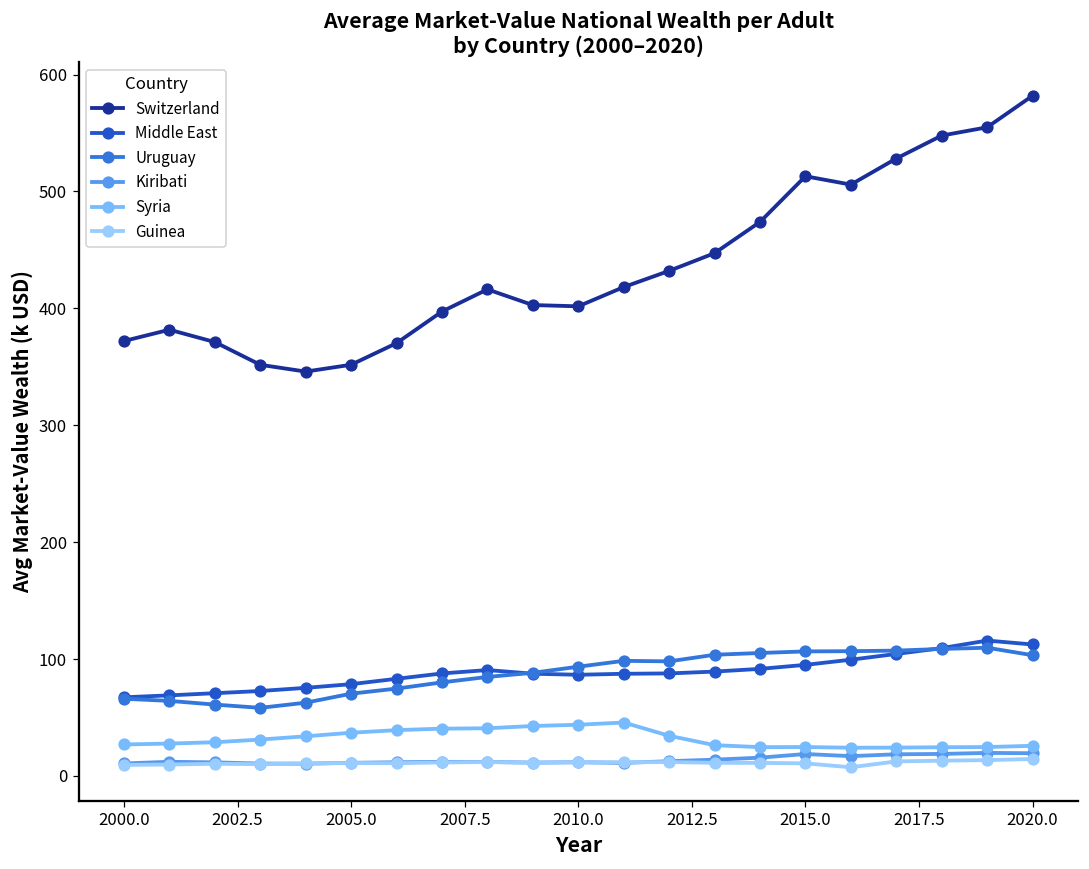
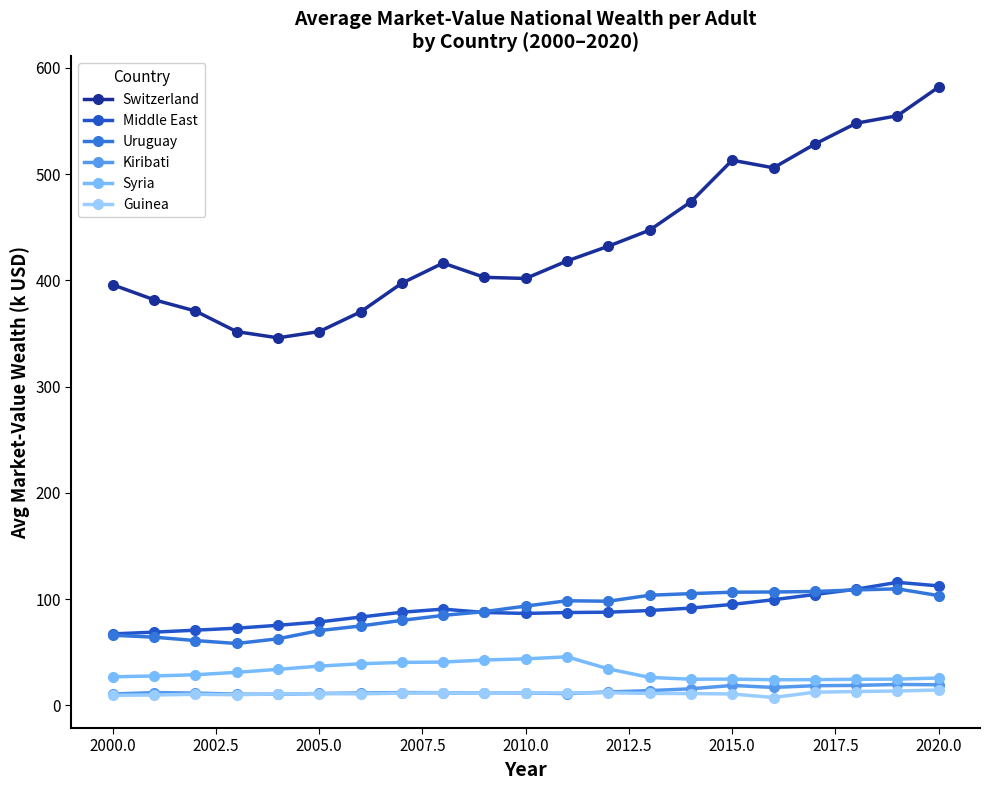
Switzerland, 2000.0: 372 -> 396
